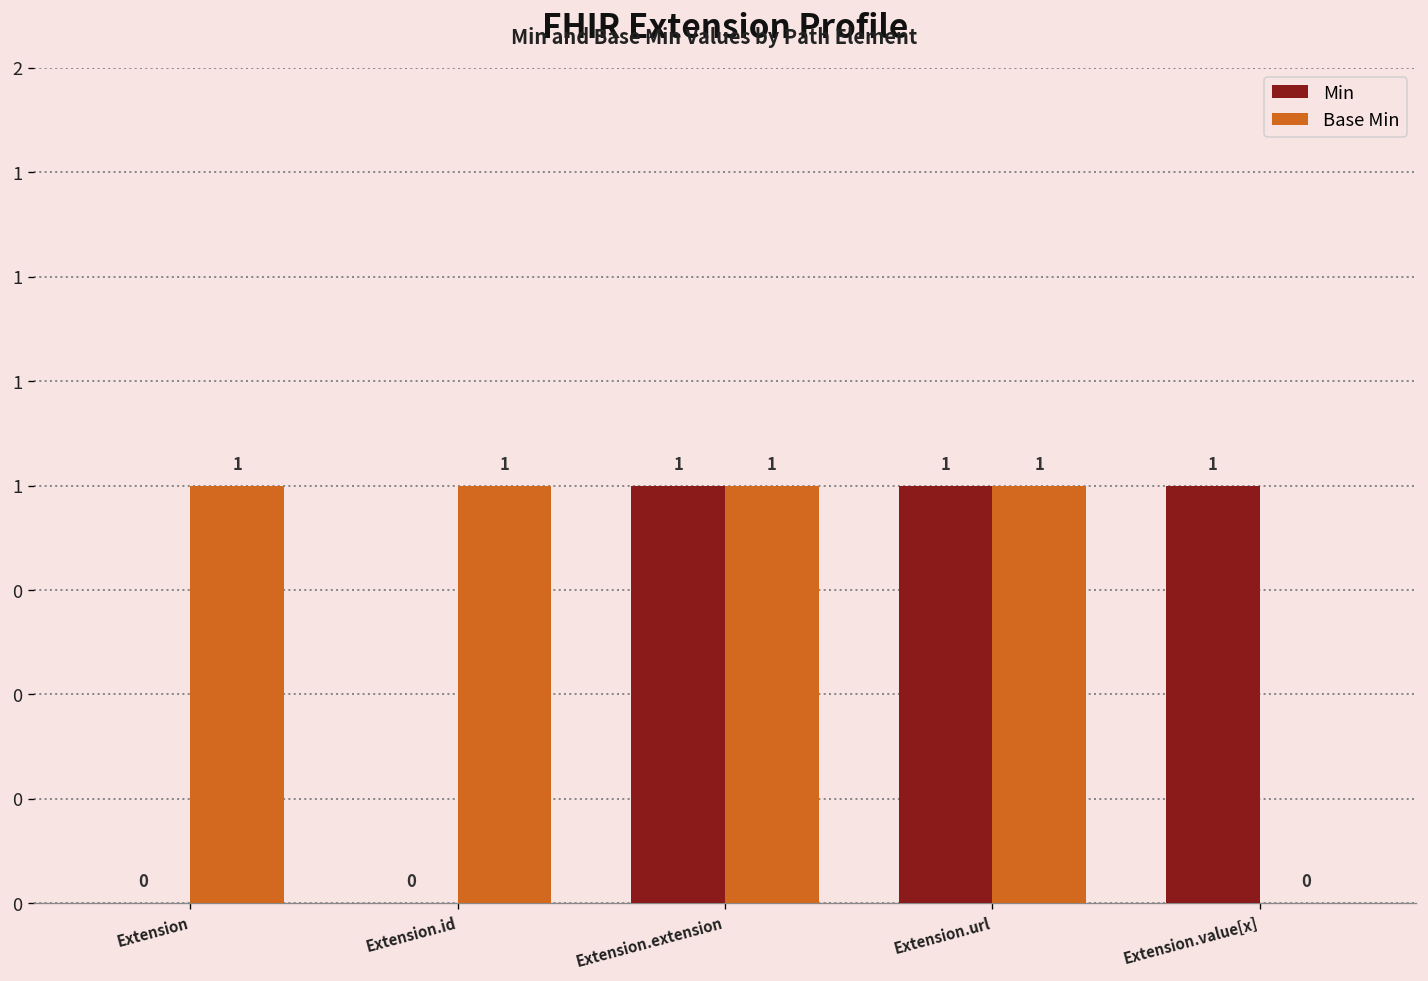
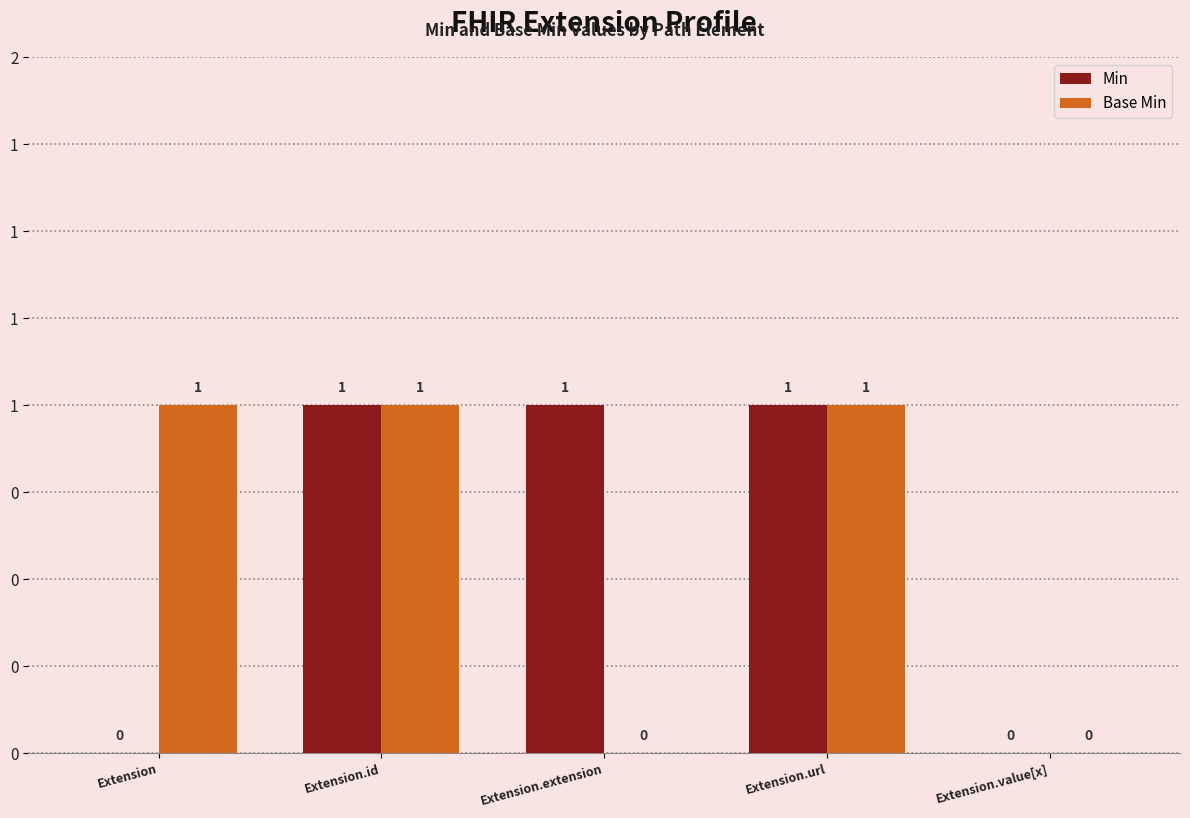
Min, Extension.id: 0 -> 1
Base Min, Extension.extension: 1 -> 0
Min, Extension.value[x]: 1 -> 0
